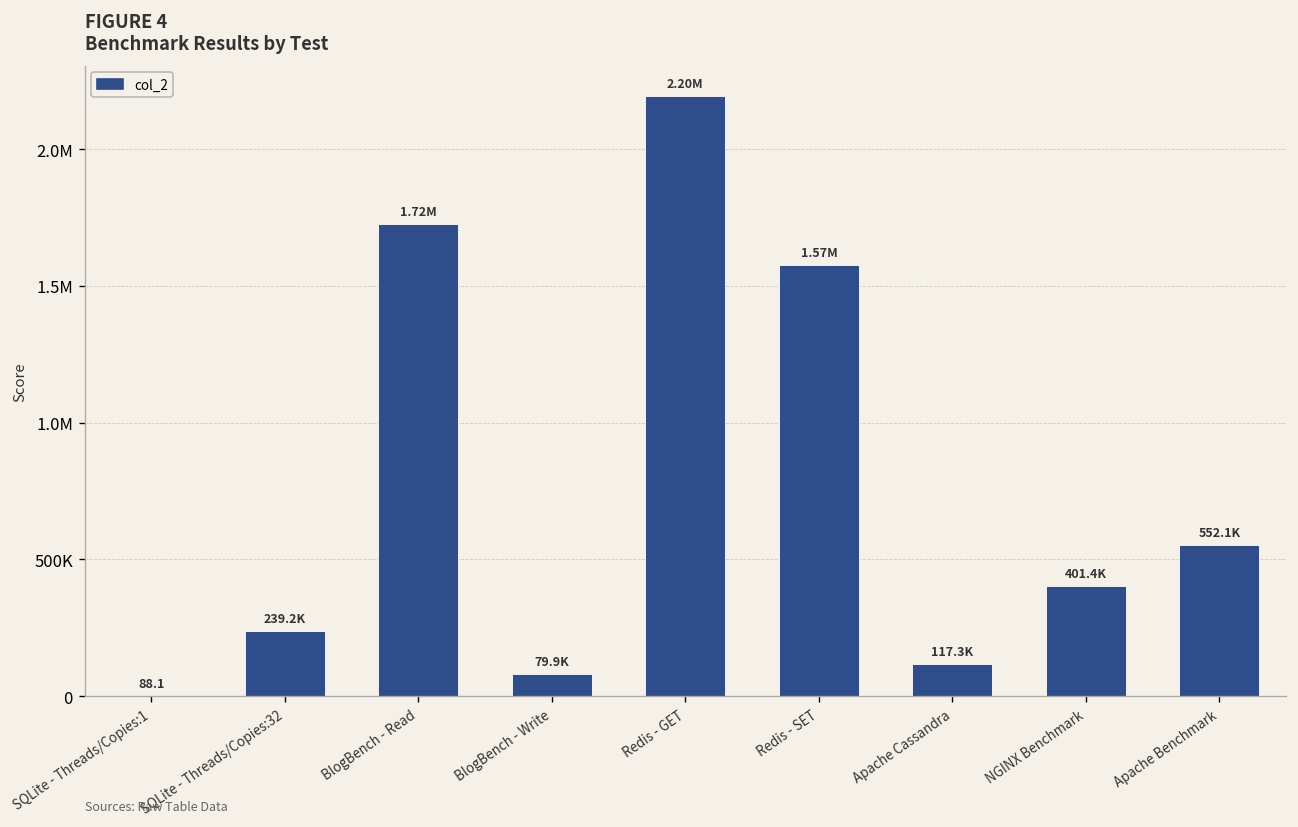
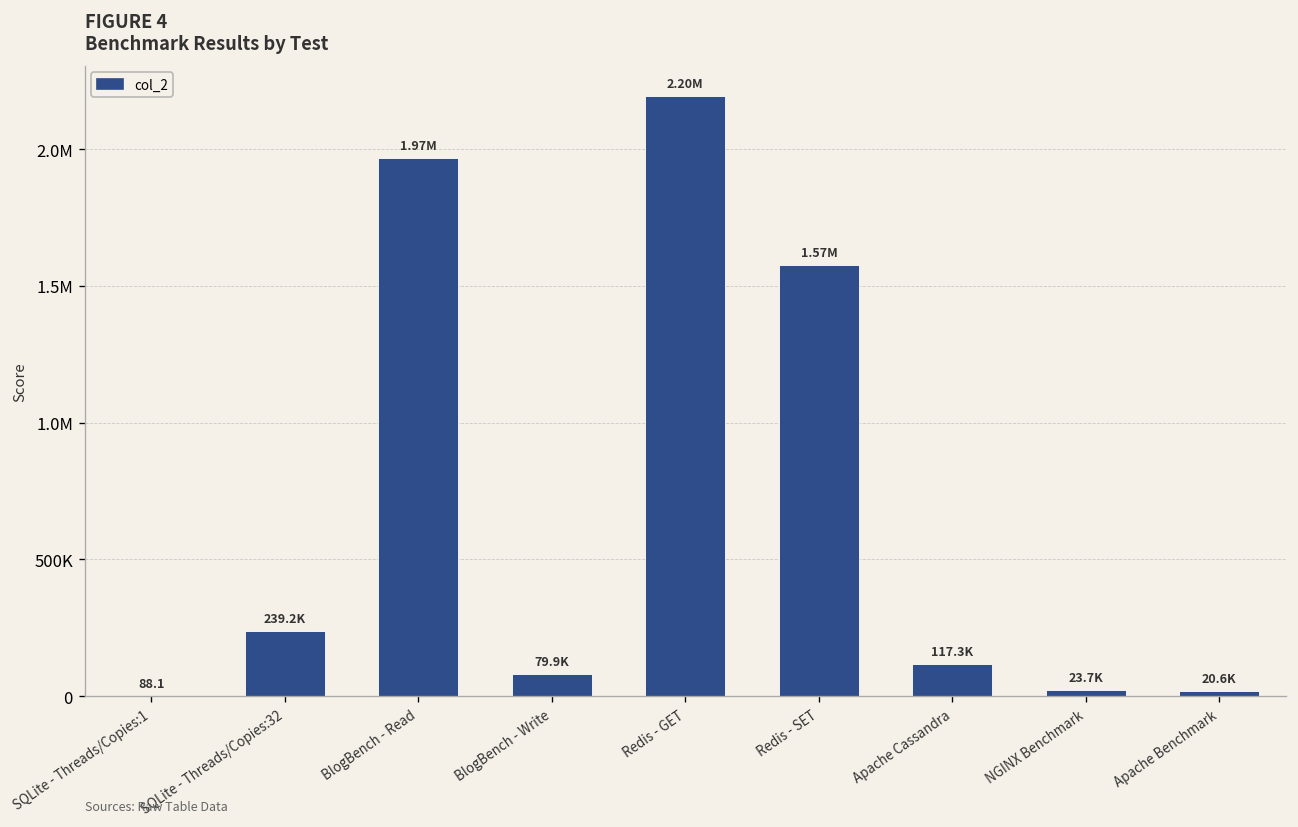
BlogBench - Read: 1.72M -> 1.97M
NGINX Benchmark: 401.4K -> 23.7K
Apache Benchmark: 552.1K -> 20.6K
